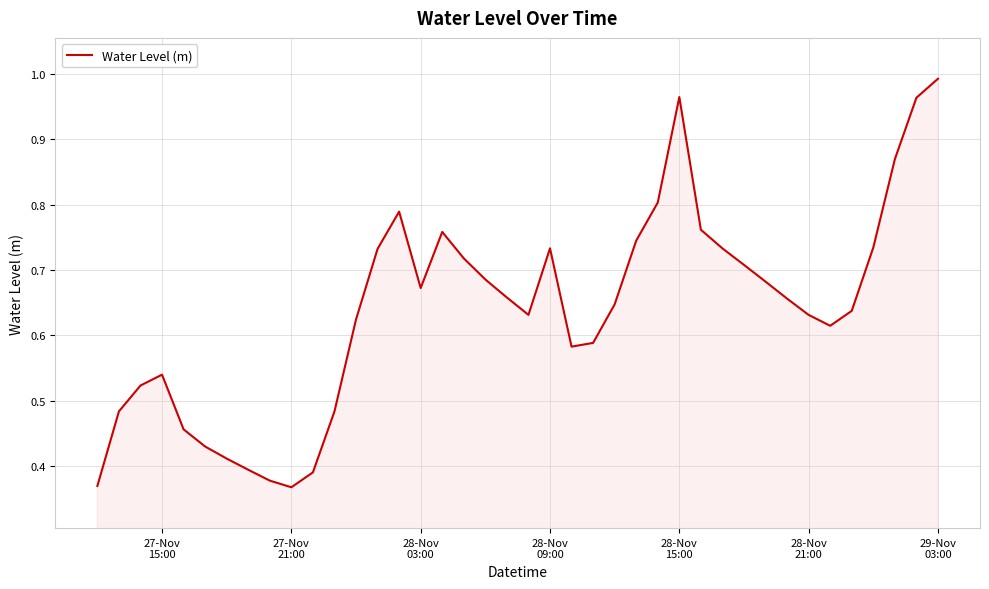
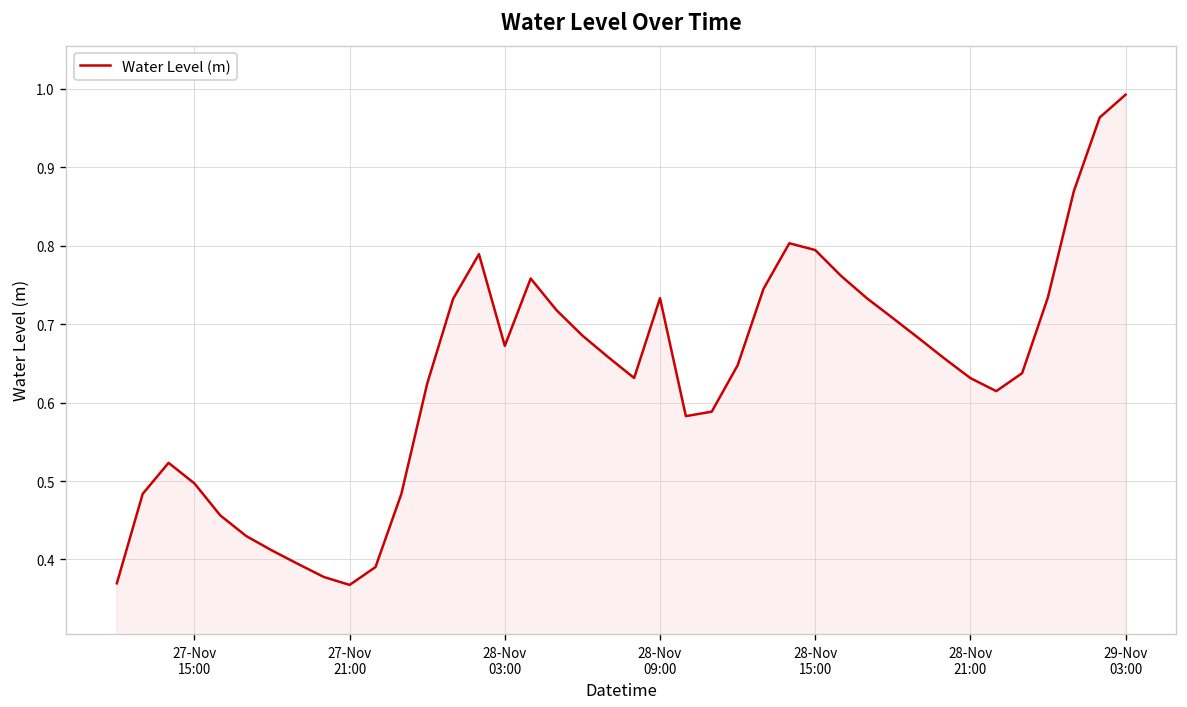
27-Nov 15:00: 0.54 -> 0.50
28-Nov 15:00: 0.96 -> 0.79
